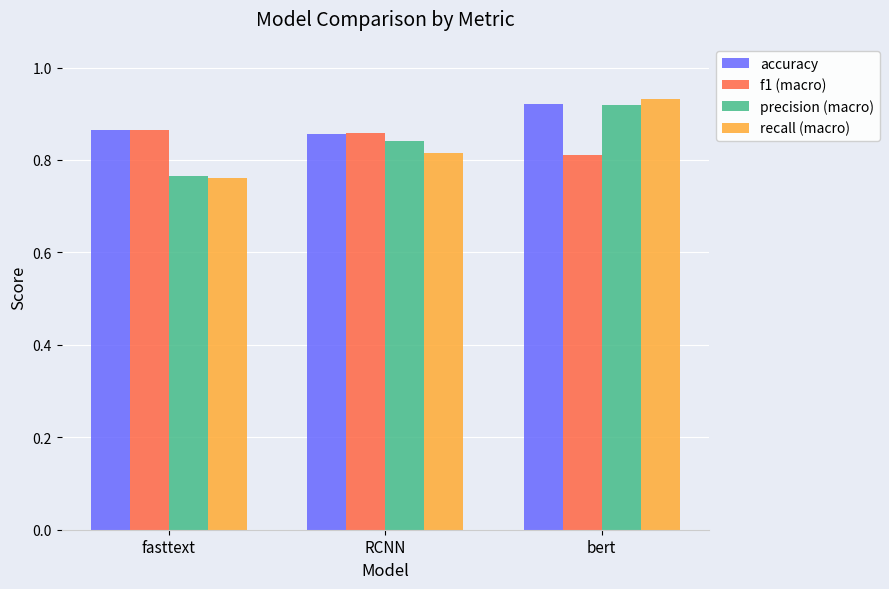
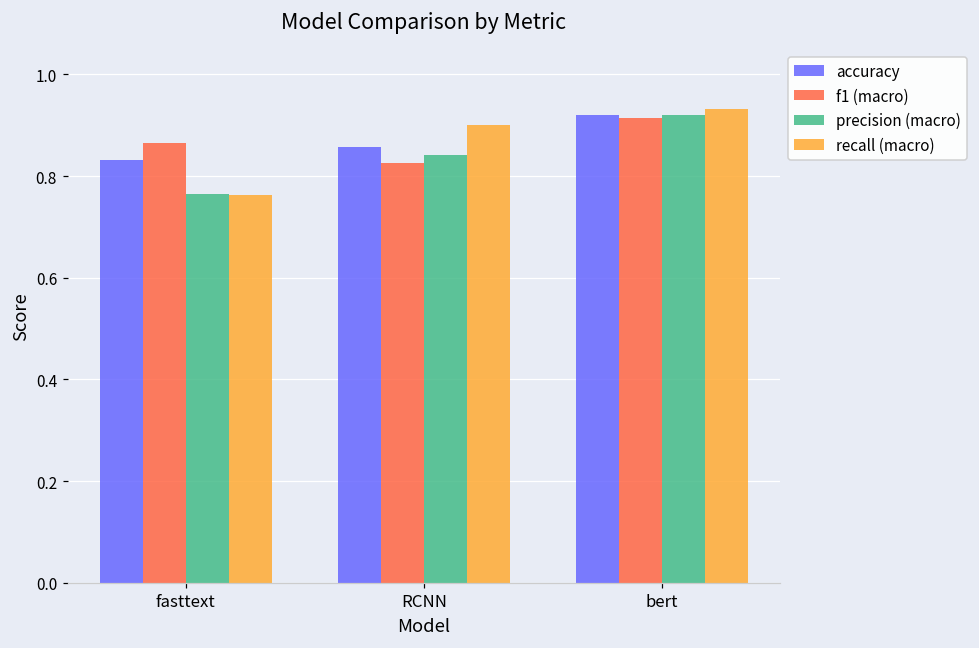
accuracy, fasttext: 0.86 -> 0.83
f1 (macro), RCNN: 0.86 -> 0.83
recall (macro), RCNN: 0.81 -> 0.90
f1 (macro), bert: 0.81 -> 0.91
